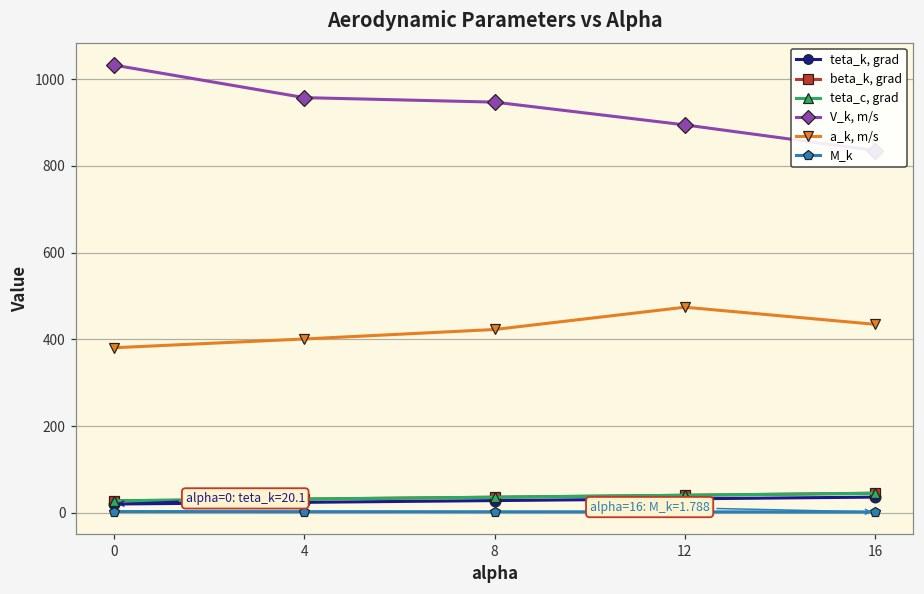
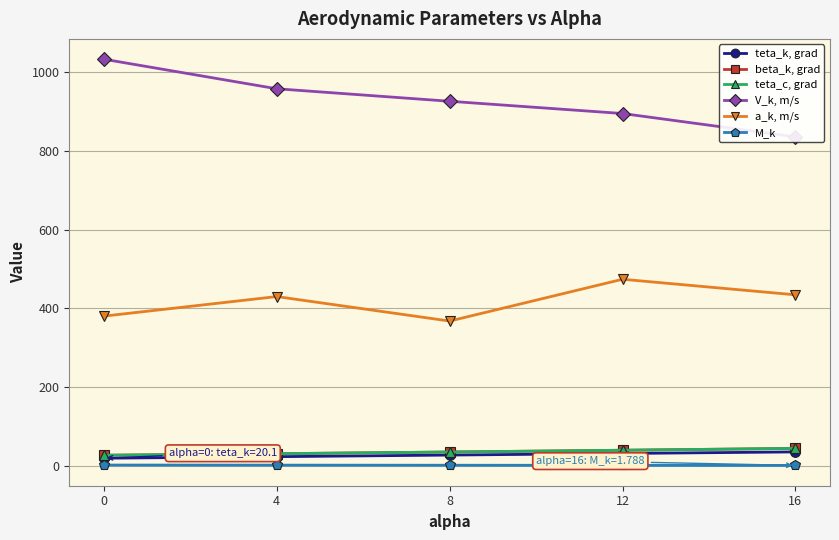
a_k, m/s, 4: 400 -> 430
V_k, m/s, 8: 950 -> 930
a_k, m/s, 8: 420 -> 370
